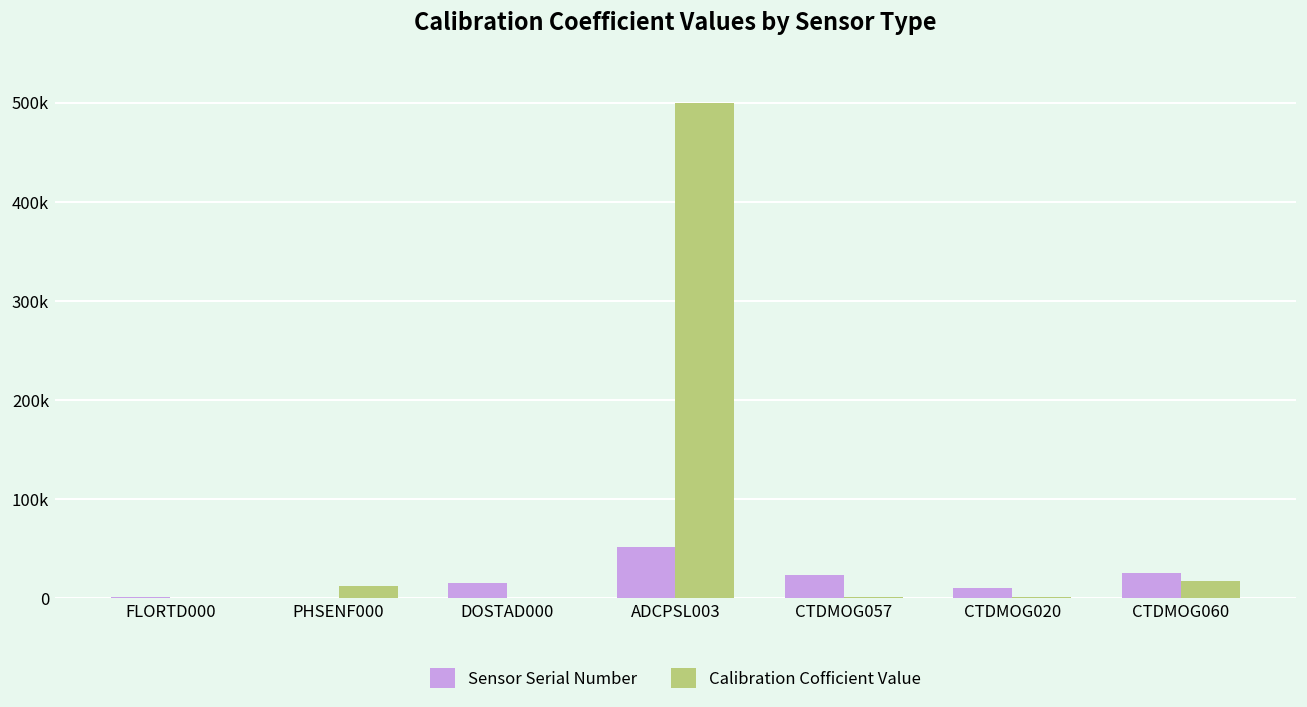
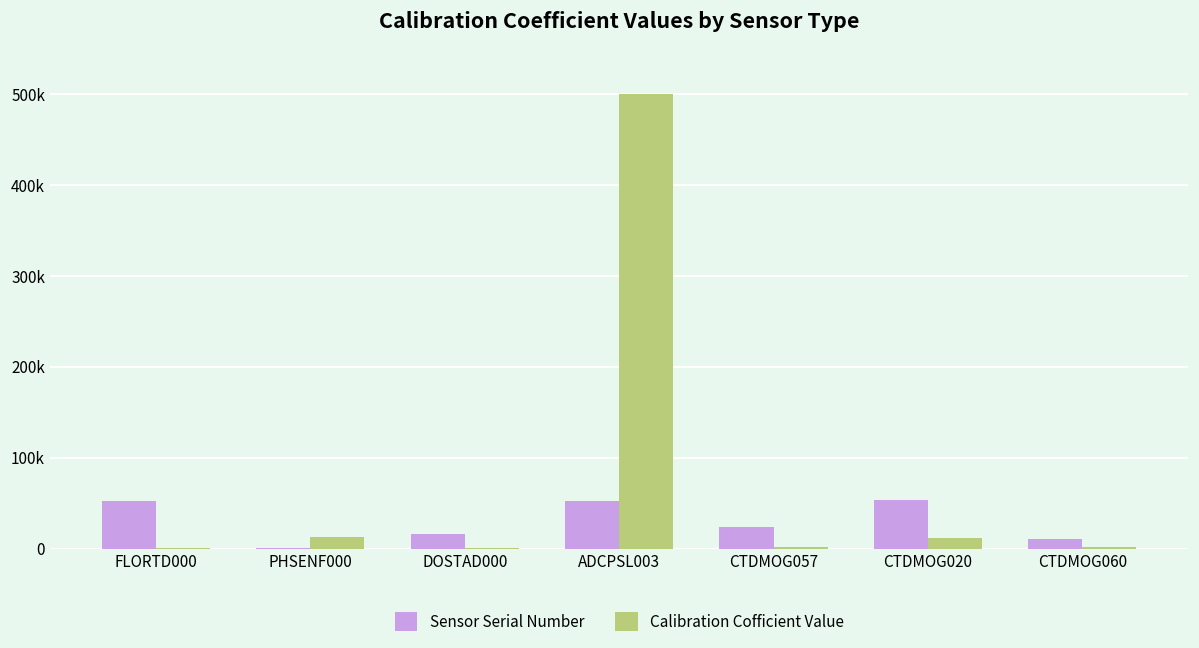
Sensor Serial Number, FLORTD000: 0 -> 50000
Sensor Serial Number, CTDMOG020: 10000 -> 50000
Calibration Cofficient Value, CTDMOG020: 0 -> 10000
Sensor Serial Number, CTDMOG060: 30000 -> 10000
Calibration Cofficient Value, CTDMOG060: 20000 -> 0
